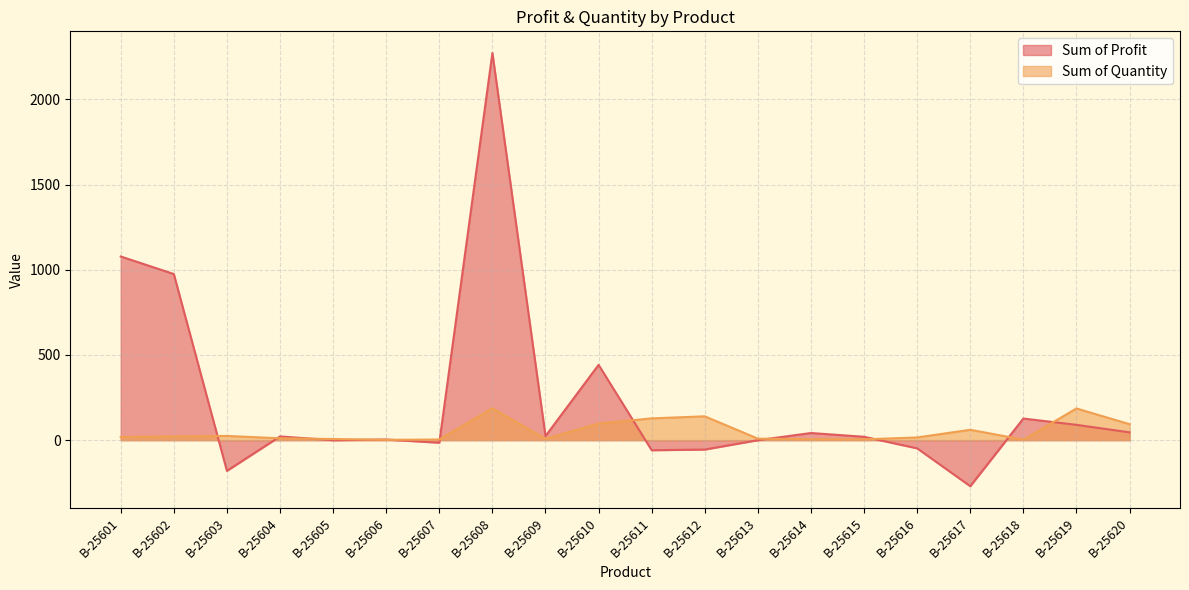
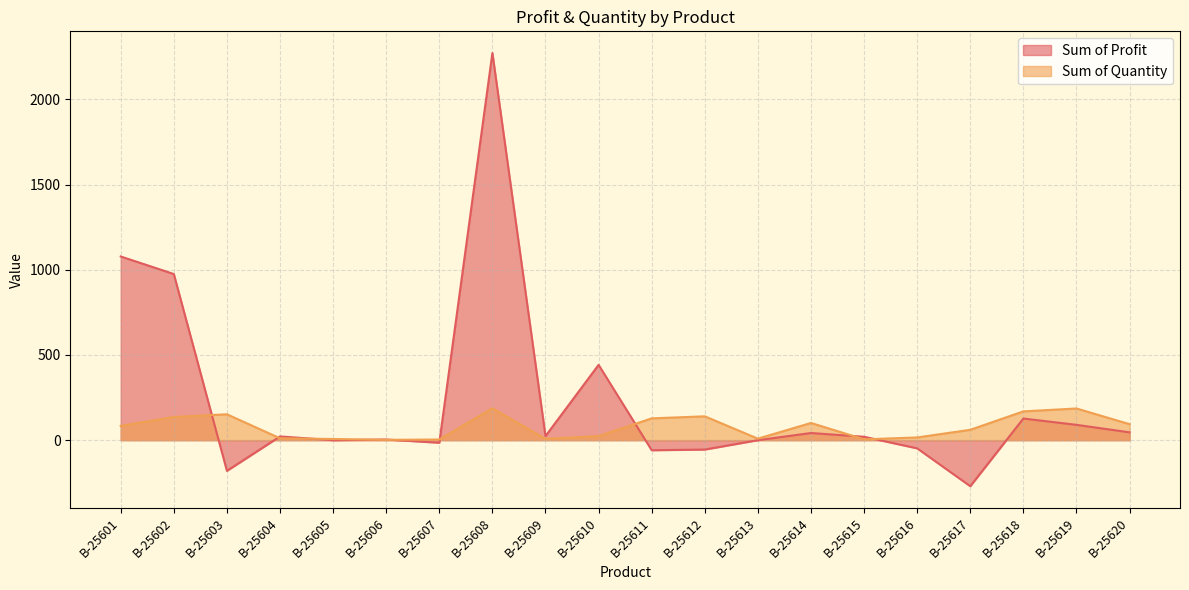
Sum of Quantity, B-25601: 20 -> 80
Sum of Quantity, B-25602: 20 -> 140
Sum of Quantity, B-25603: 30 -> 150
Sum of Quantity, B-25610: 100 -> 20
Sum of Quantity, B-25614: 10 -> 100
Sum of Quantity, B-25618: 0 -> 170
